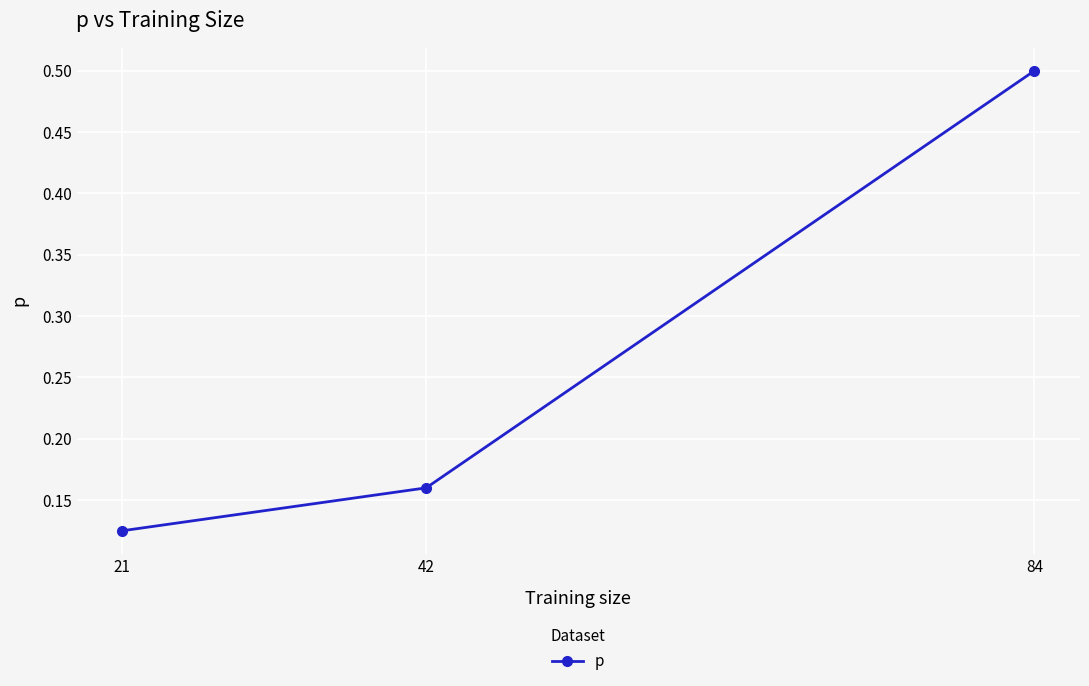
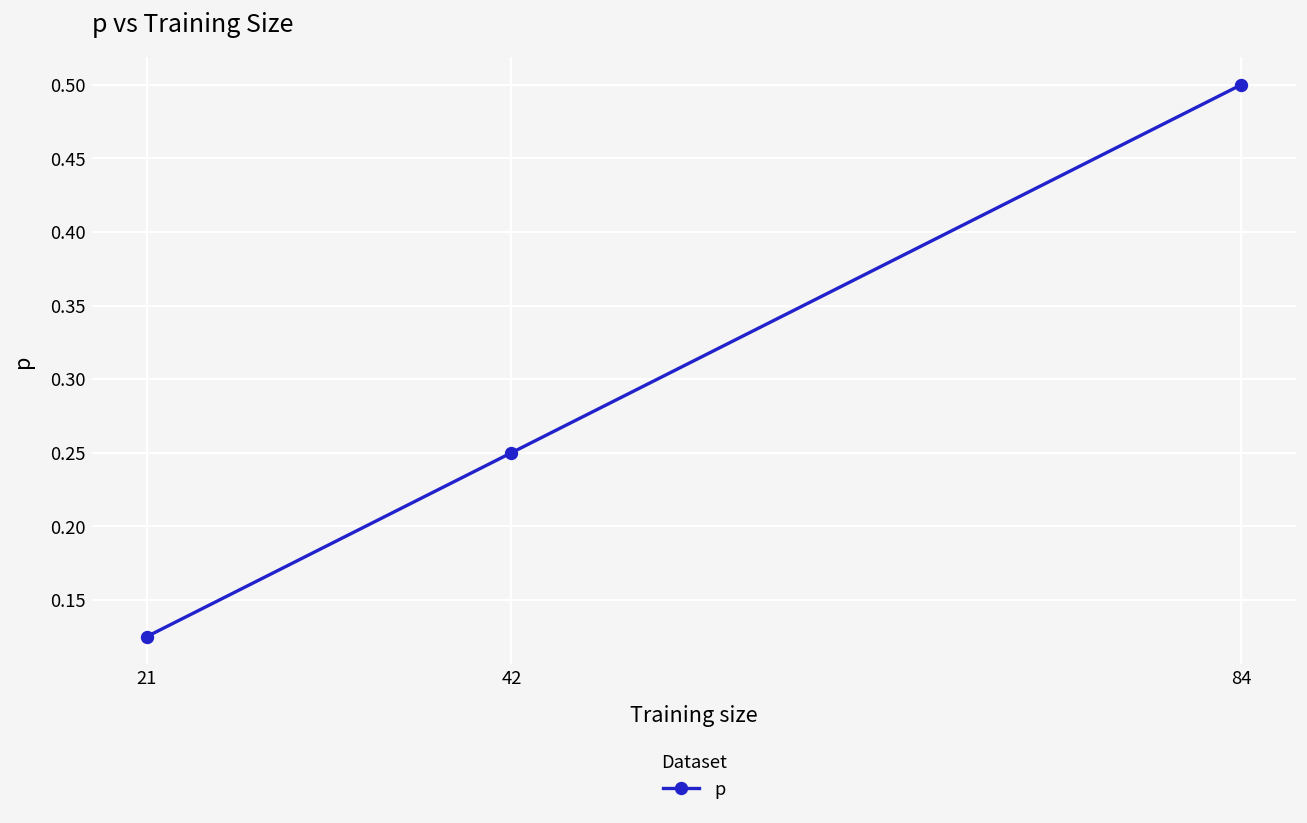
42: 0.16 -> 0.25
